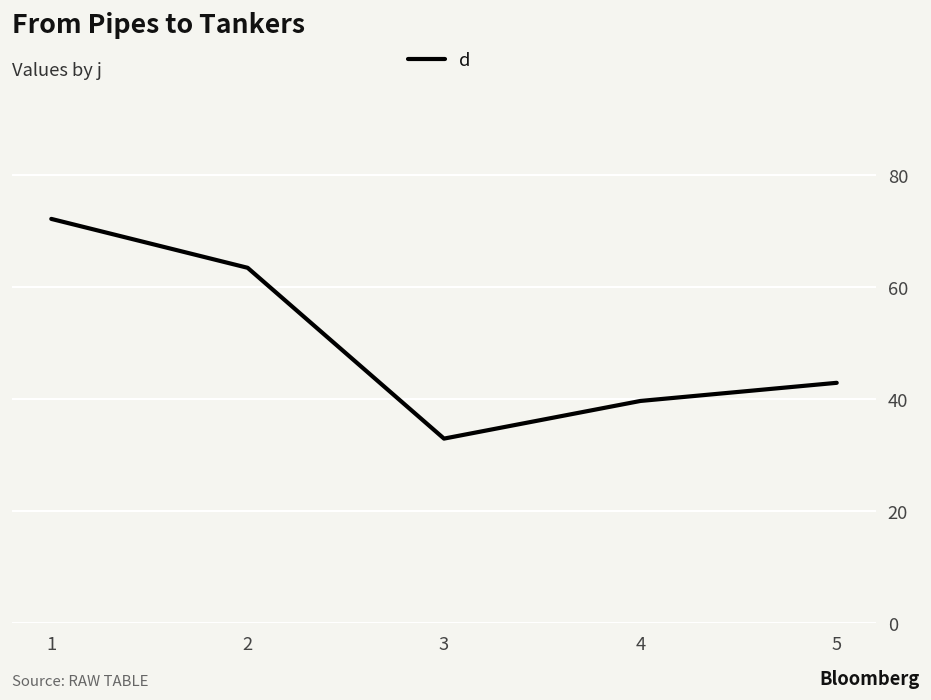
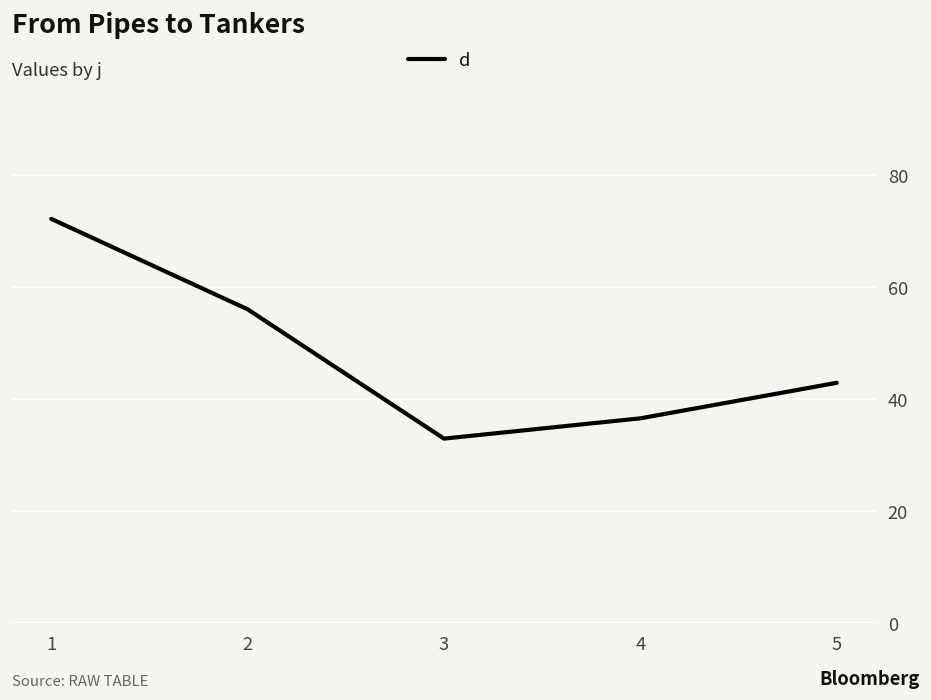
2: 63 -> 56
4: 40 -> 37
